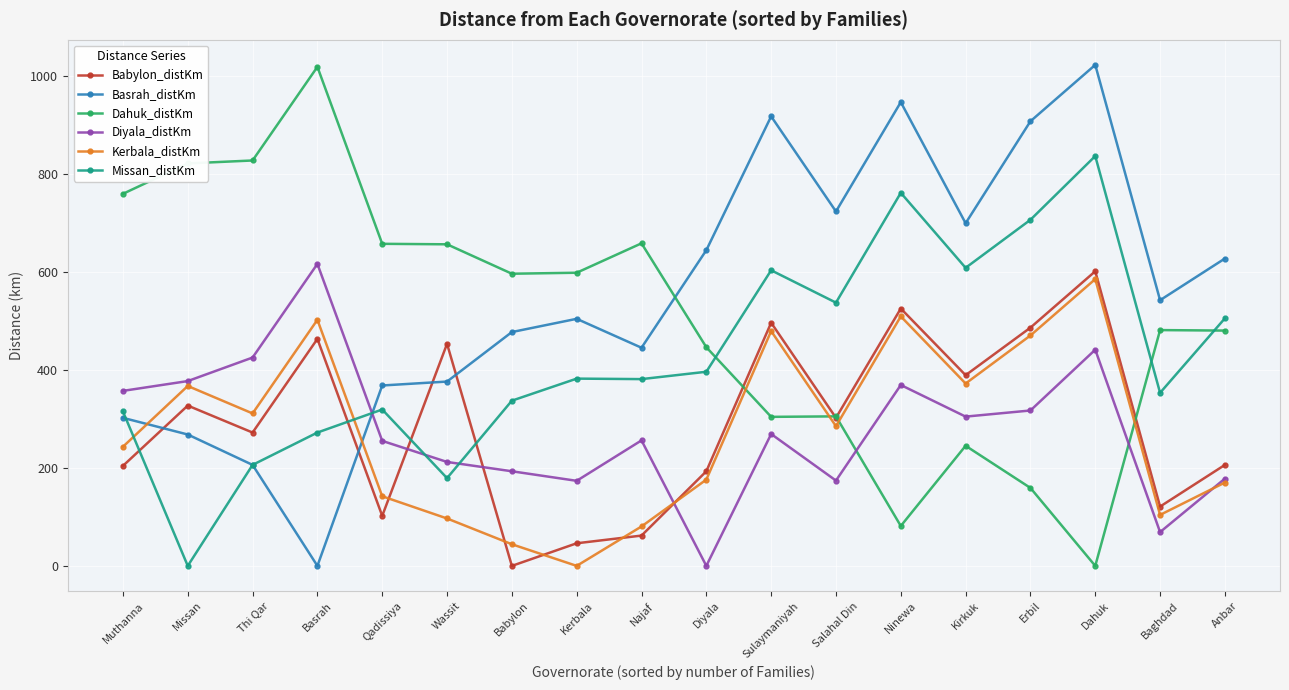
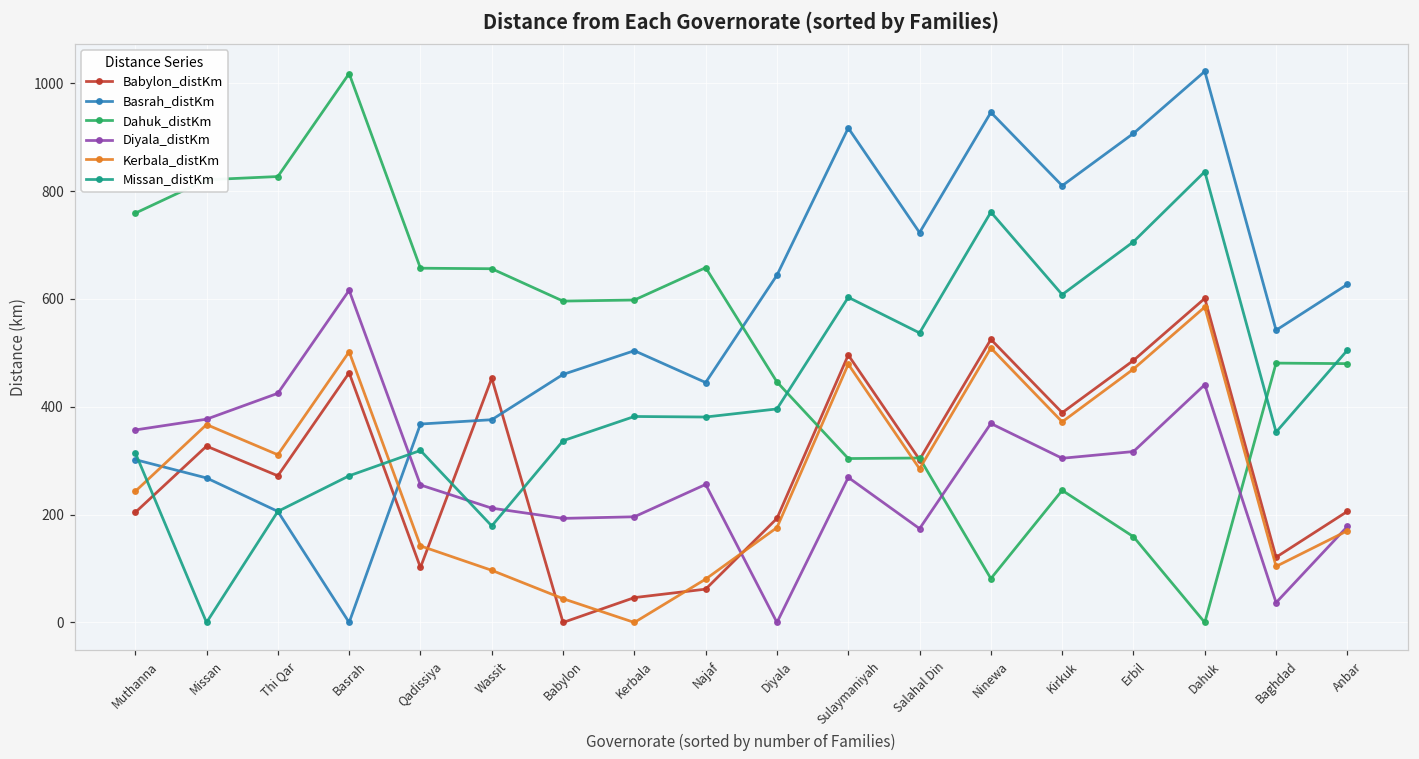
Basrah_distKm, Babylon: 480 -> 460
Diyala_distKm, Kerbala: 170 -> 200
Basrah_distKm, Kirkuk: 700 -> 810
Diyala_distKm, Baghdad: 70 -> 40
